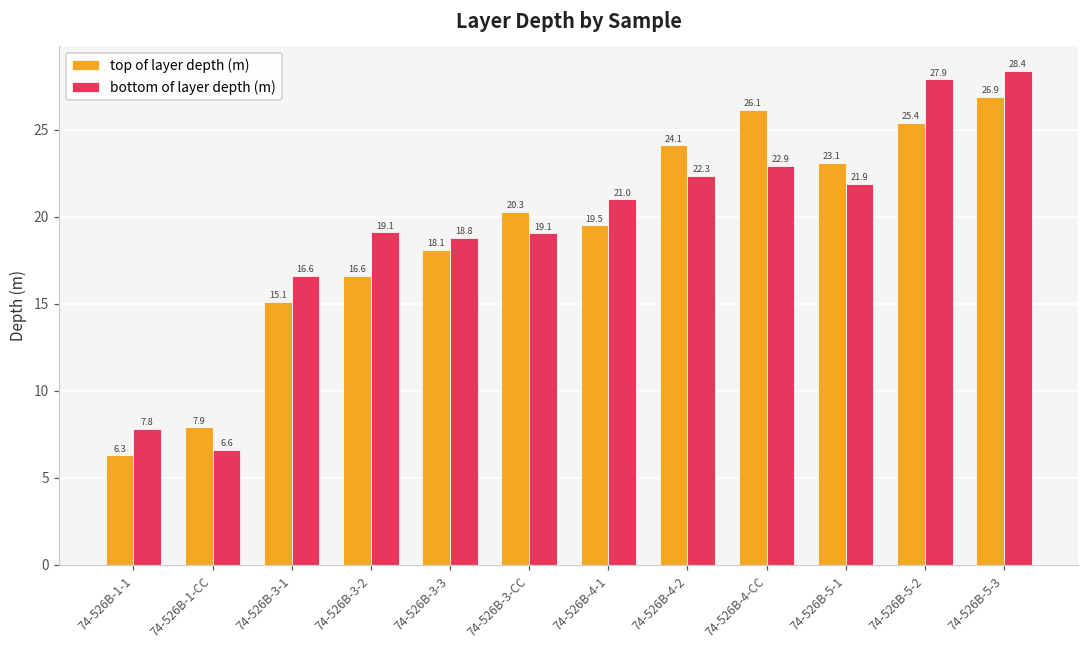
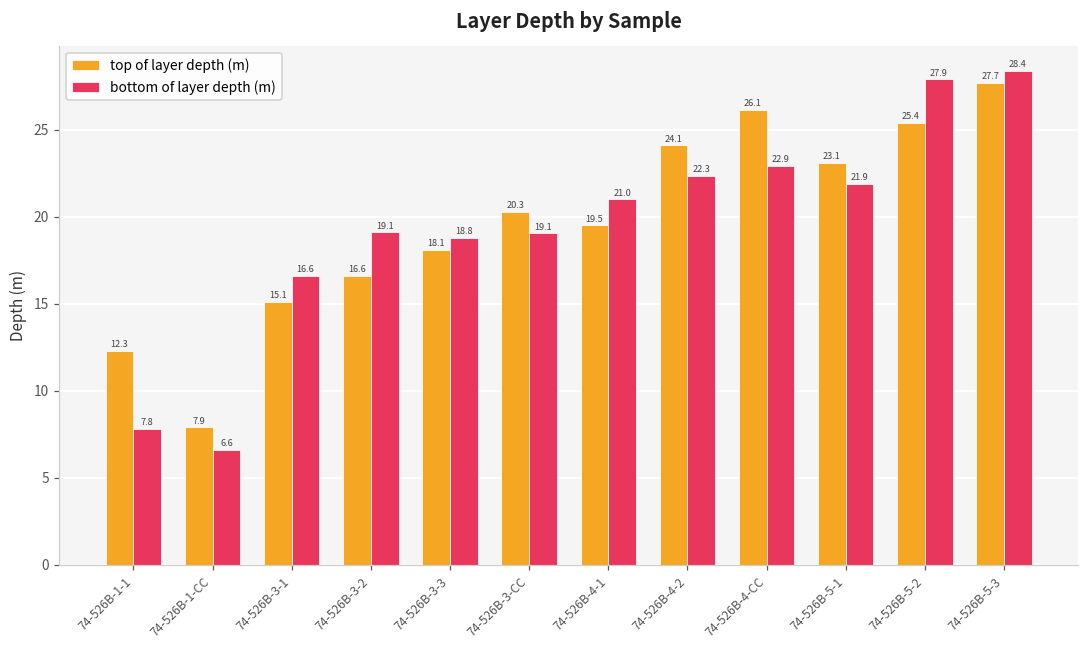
top of layer depth (m), 74-526B-1-1: 6.3 -> 12.3
top of layer depth (m), 74-526B-5-3: 26.9 -> 27.7
